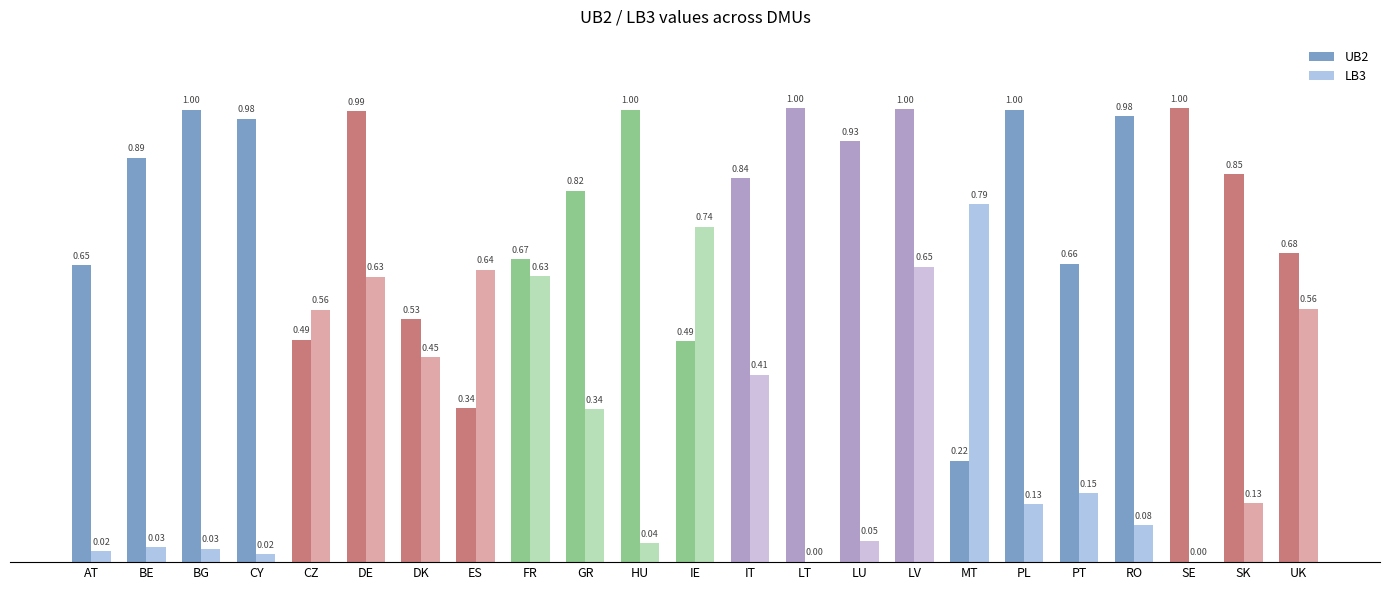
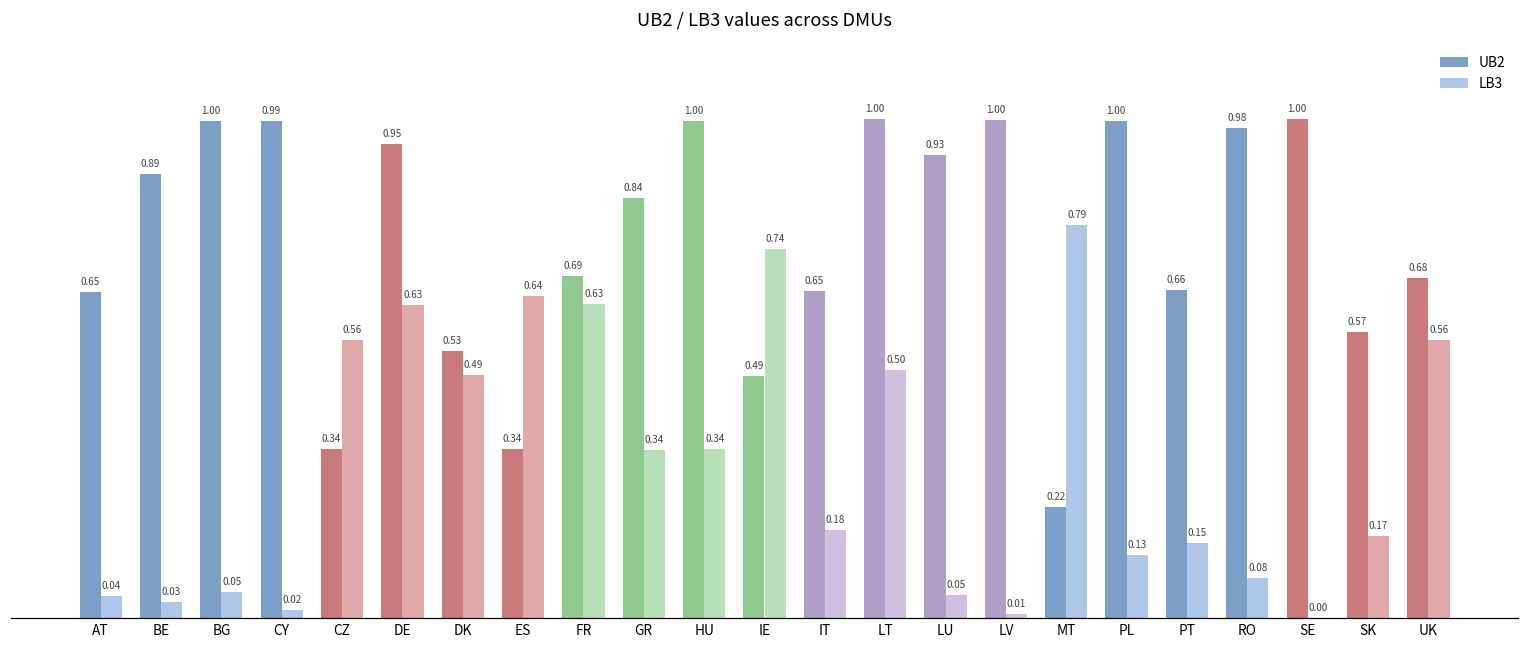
LB3, AT: 0.02 -> 0.04
LB3, BG: 0.03 -> 0.05
UB2, CY: 0.98 -> 0.99
UB2, CZ: 0.49 -> 0.34
UB2, DE: 0.99 -> 0.95
LB3, DK: 0.45 -> 0.49
UB2, FR: 0.67 -> 0.69
UB2, GR: 0.82 -> 0.84
LB3, HU: 0.04 -> 0.34
UB2, IT: 0.84 -> 0.65
LB3, IT: 0.41 -> 0.18
LB3, LT: 0.00 -> 0.50
LB3, LV: 0.65 -> 0.01
UB2, SK: 0.85 -> 0.57
LB3, SK: 0.13 -> 0.17
